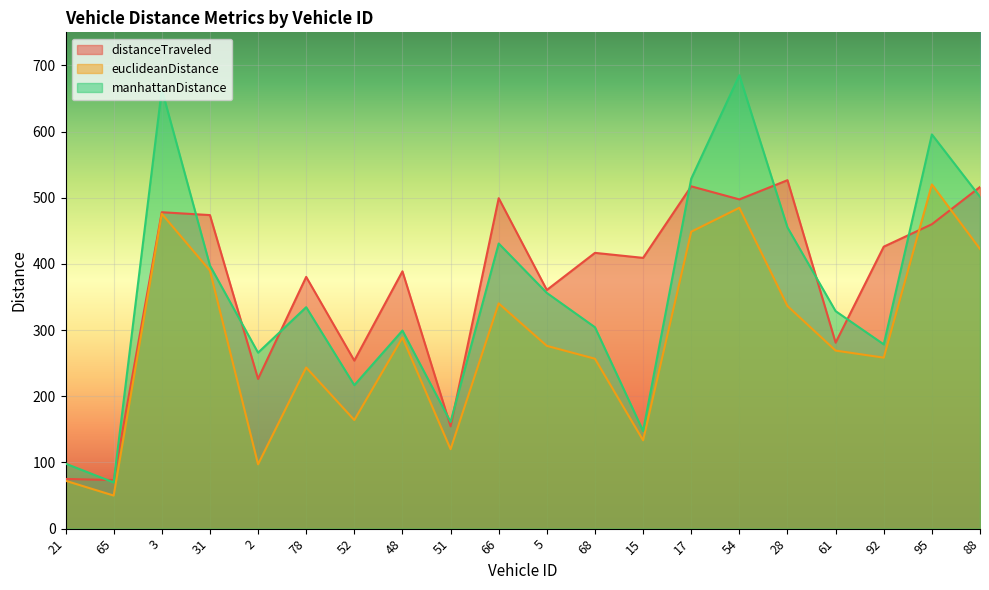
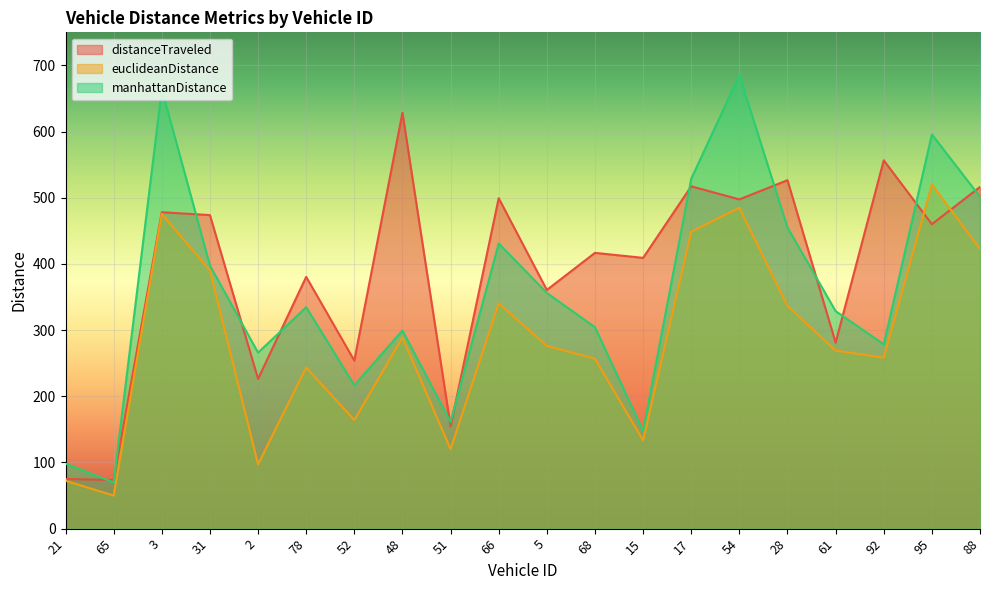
distanceTraveled, 48: 390 -> 630
distanceTraveled, 92: 430 -> 560
